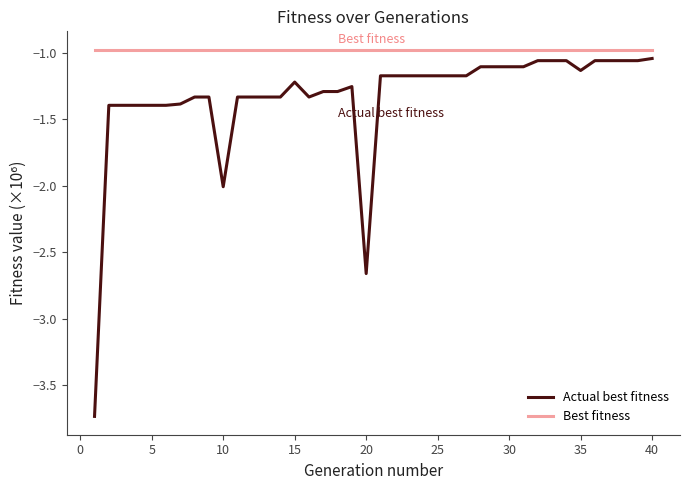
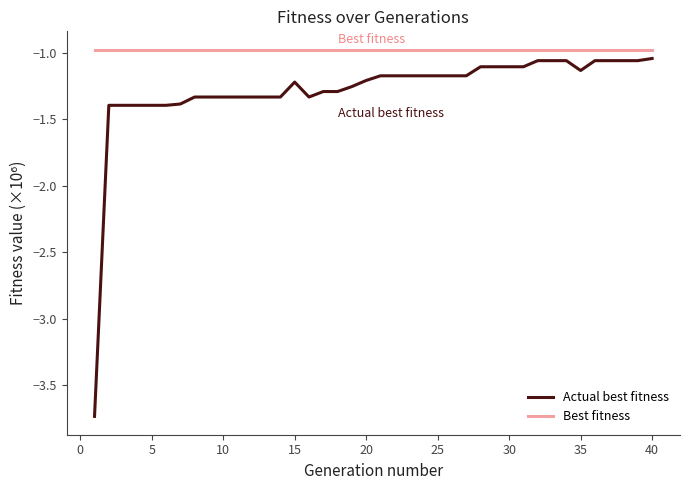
Actual best fitness, 10: -2.01 -> -1.33
Actual best fitness, 20: -2.66 -> -1.21
